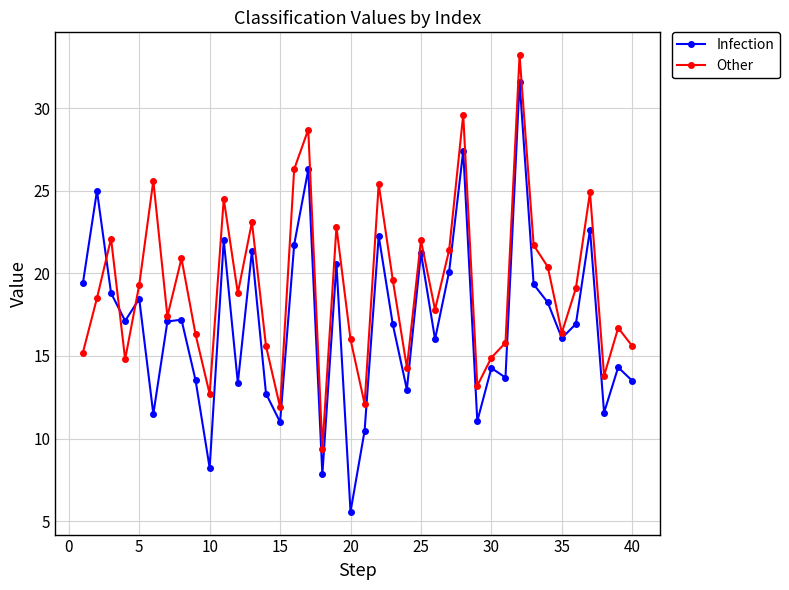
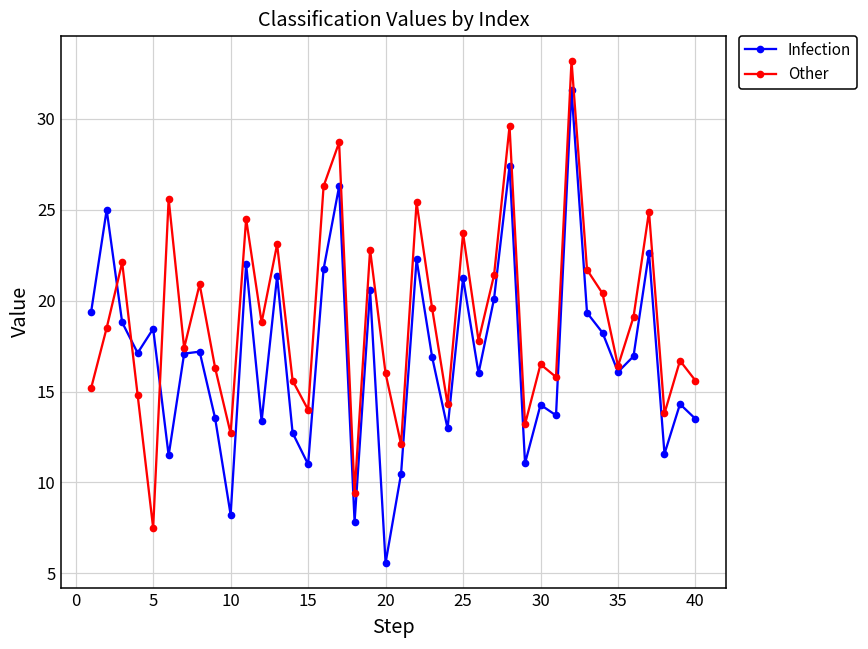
Other, 5: 19.3 -> 7.5
Other, 15: 11.9 -> 14.0
Other, 25: 22.0 -> 23.7
Other, 30: 14.9 -> 16.5
